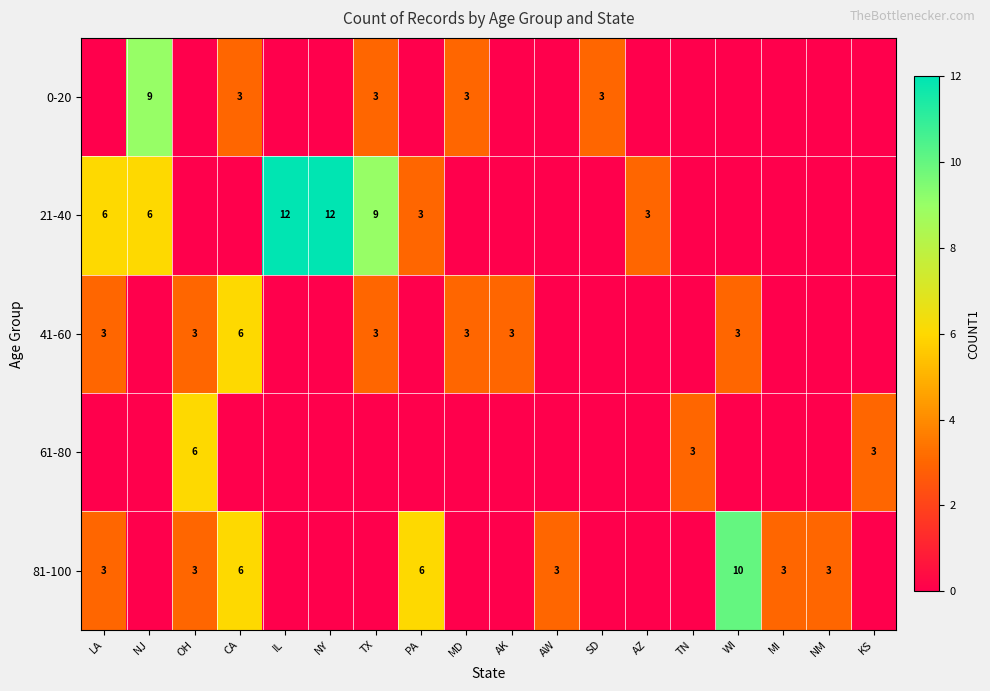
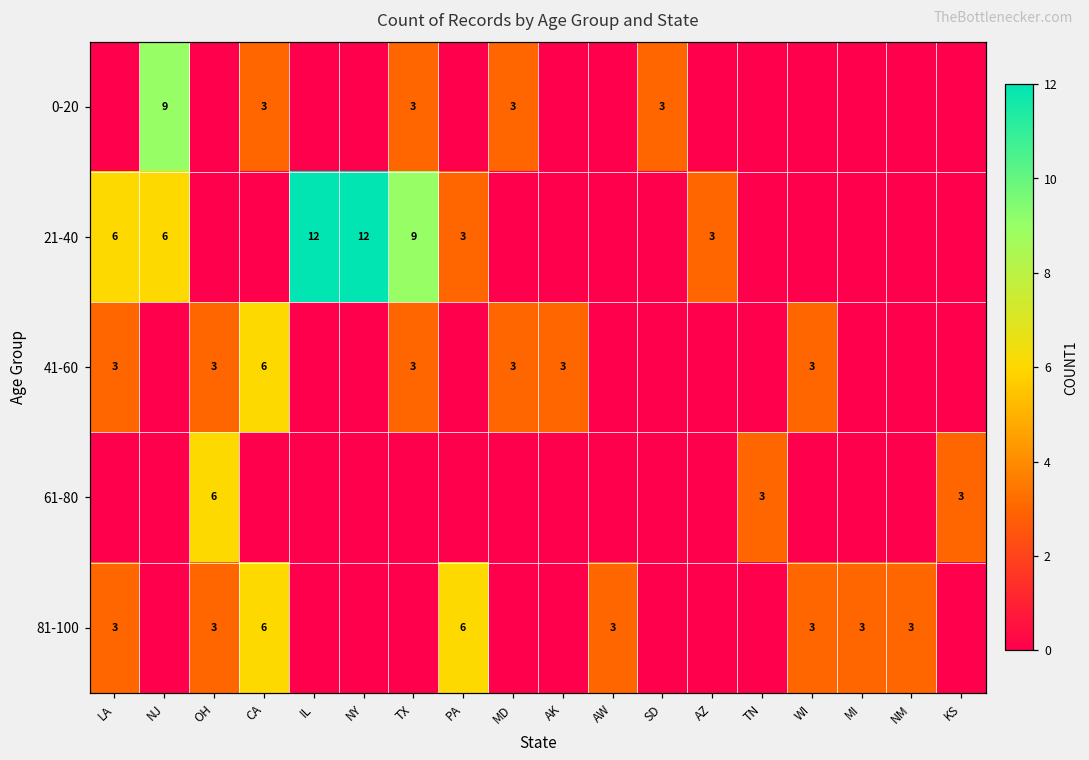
81-100, WI: 10 -> 3
